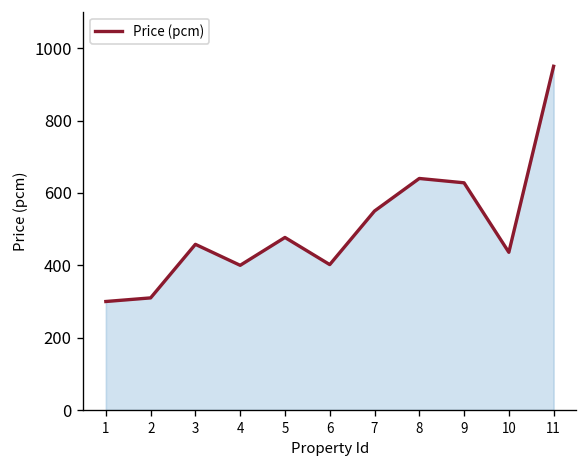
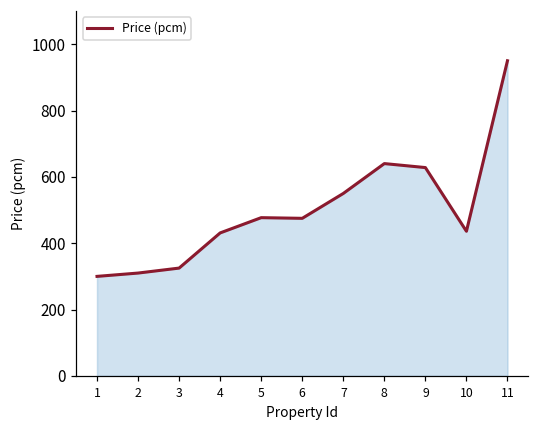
3: 460 -> 330
4: 400 -> 430
6: 400 -> 480
